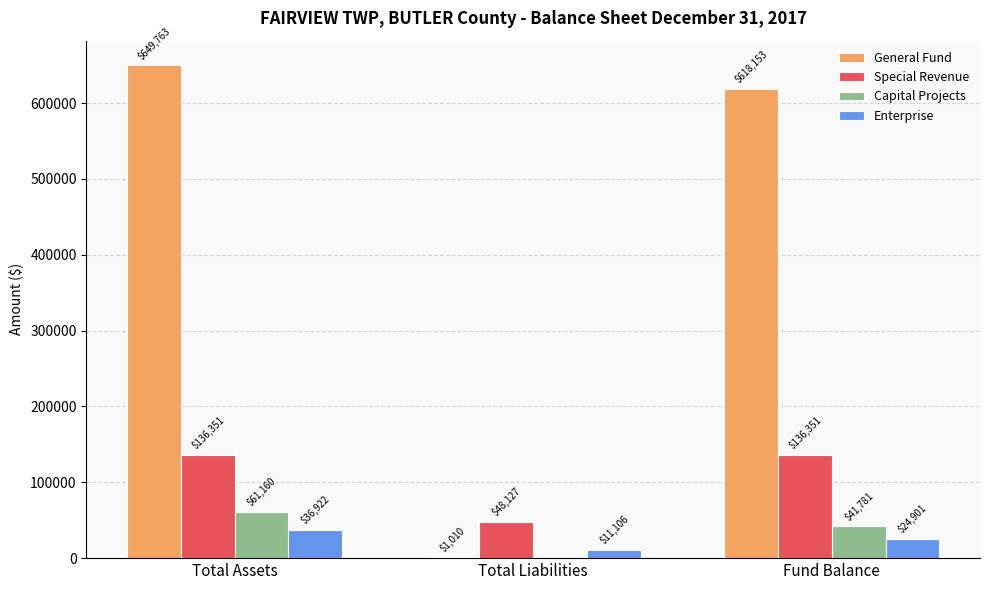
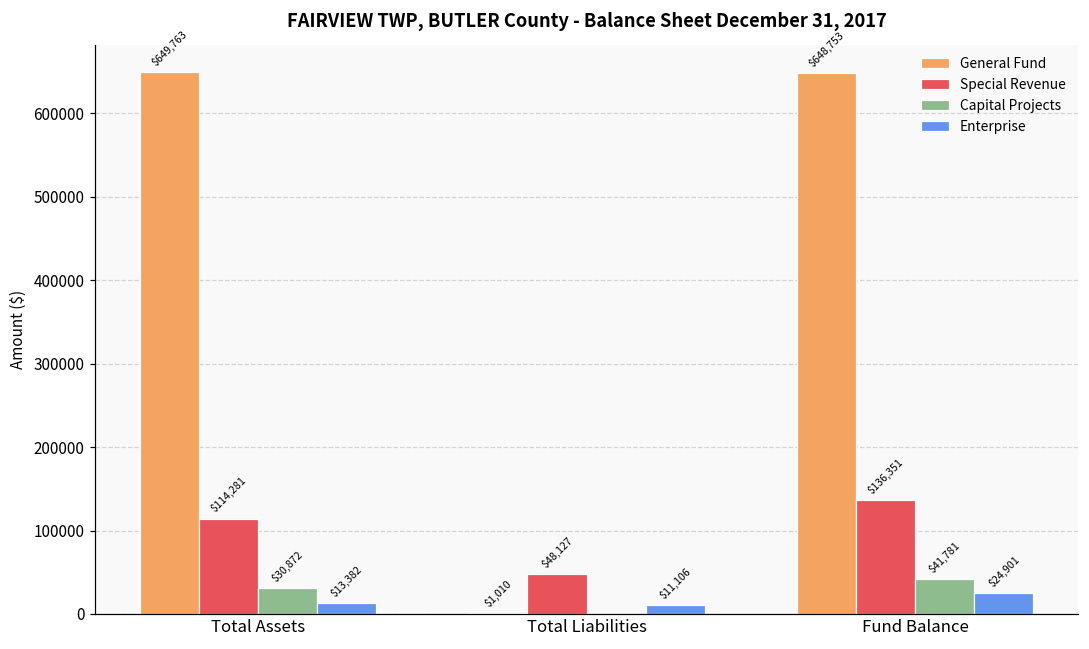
Special Revenue, Total Assets: $136,351 -> $114,281
Capital Projects, Total Assets: $61,160 -> $30,872
Enterprise, Total Assets: $36,922 -> $13,382
General Fund, Fund Balance: $618,153 -> $648,753
